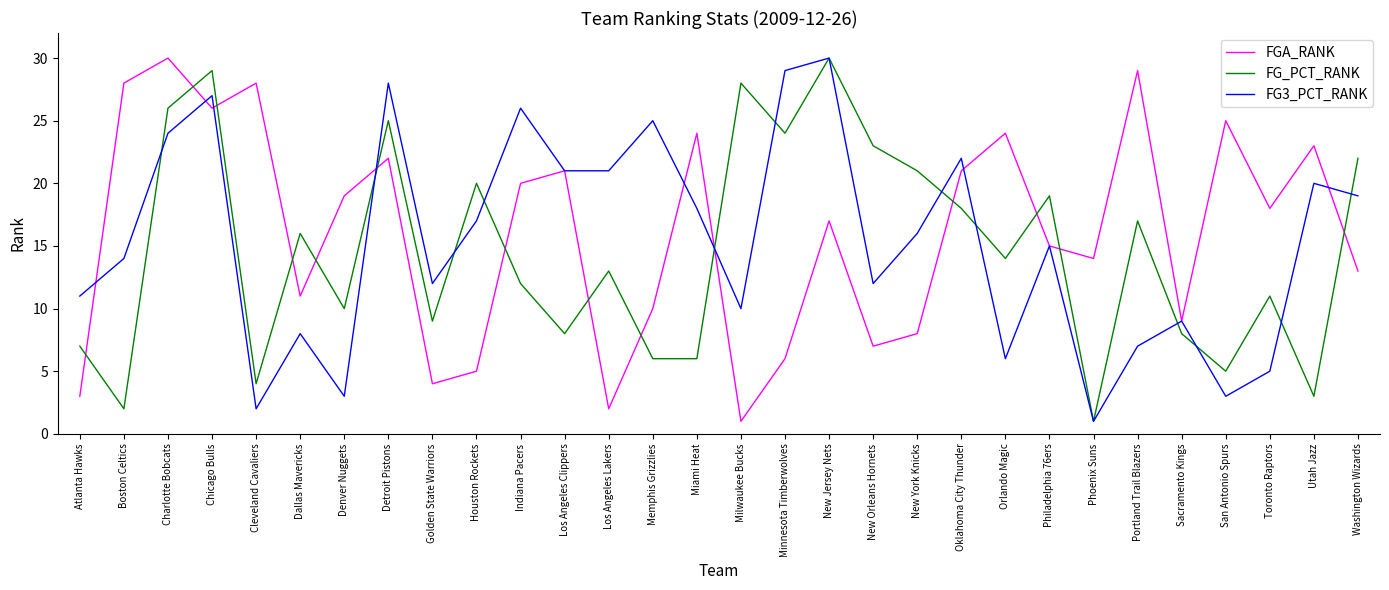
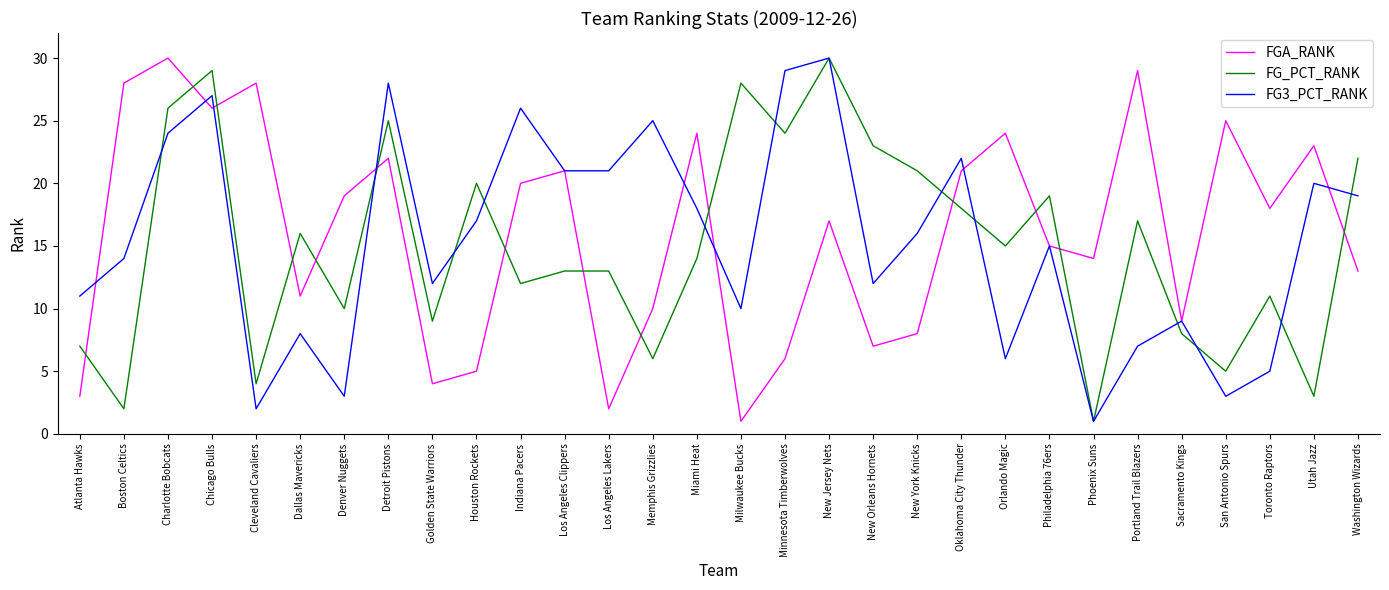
FG_PCT_RANK, Los Angeles Clippers: 8 -> 13
FG_PCT_RANK, Miami Heat: 6 -> 14
FG_PCT_RANK, Orlando Magic: 14 -> 15
